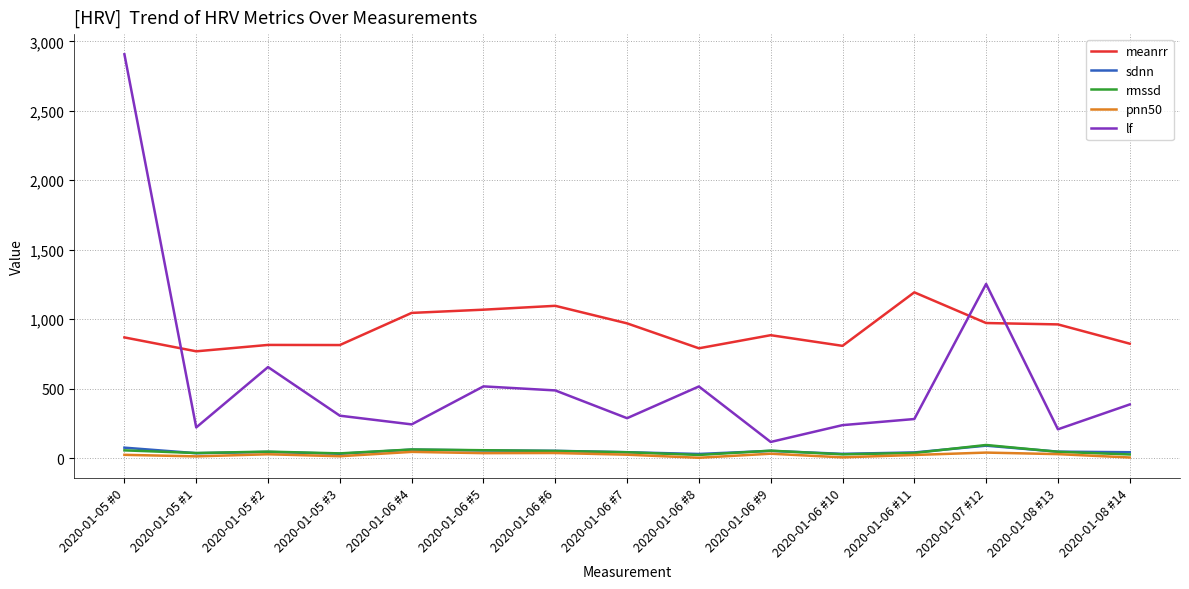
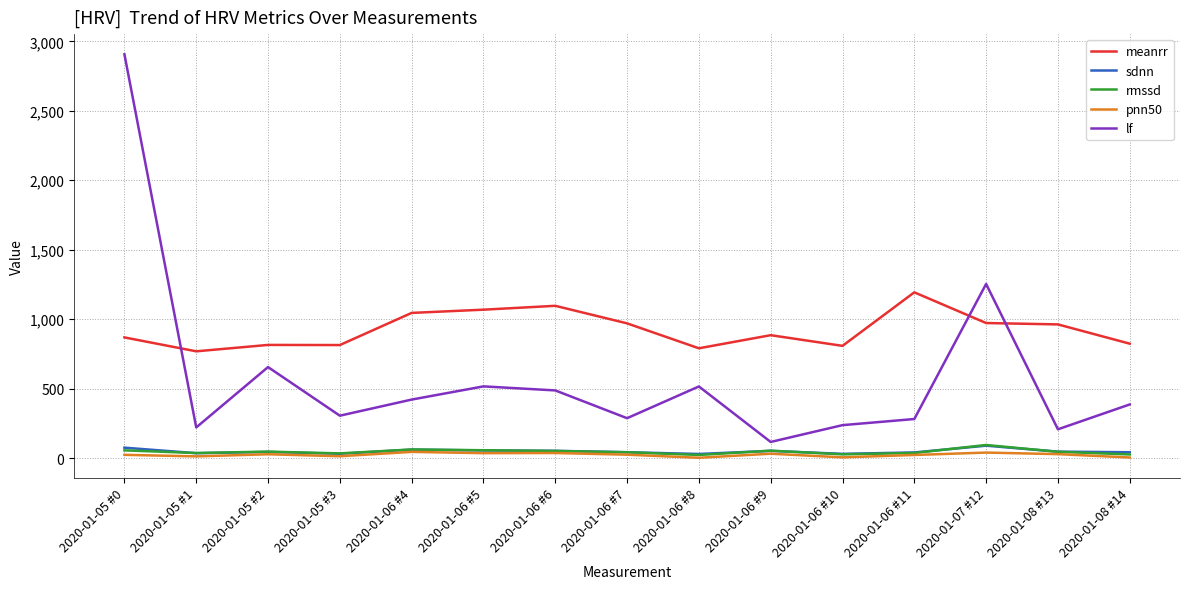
lf, 2020-01-06 #4: 240 -> 420
